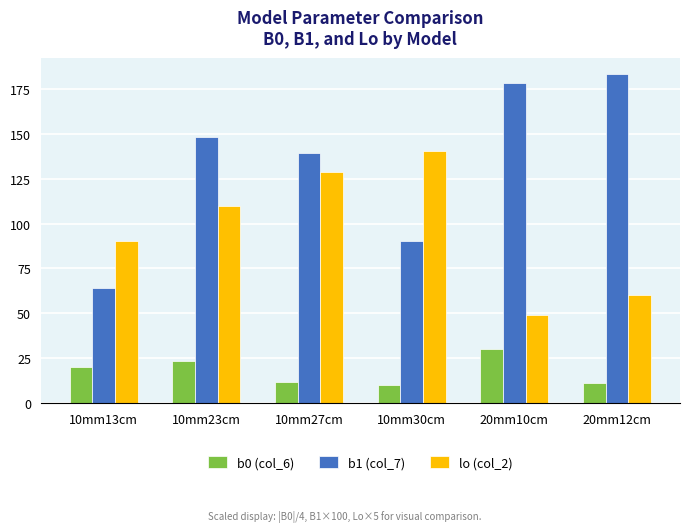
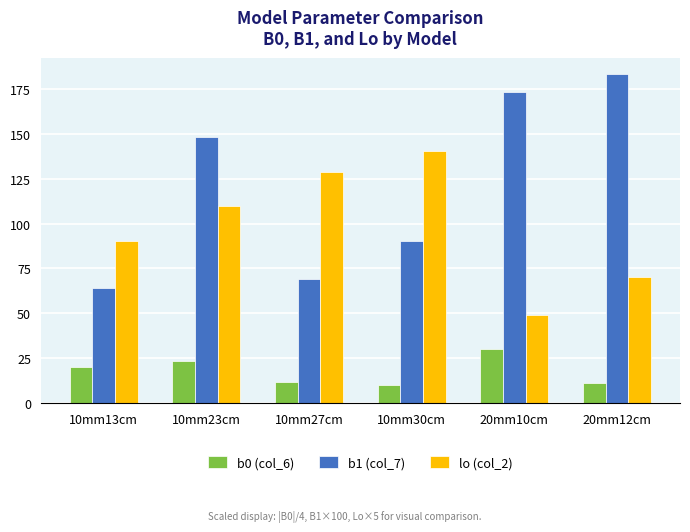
b1 (col_7), 10mm27cm: 139 -> 69
b1 (col_7), 20mm10cm: 178 -> 173
lo (col_2), 20mm12cm: 60 -> 70
